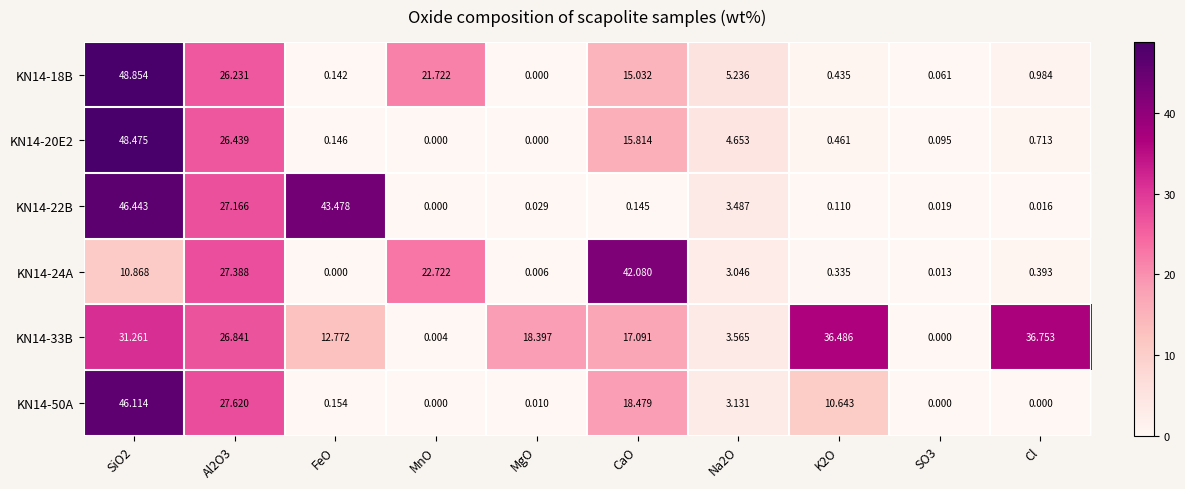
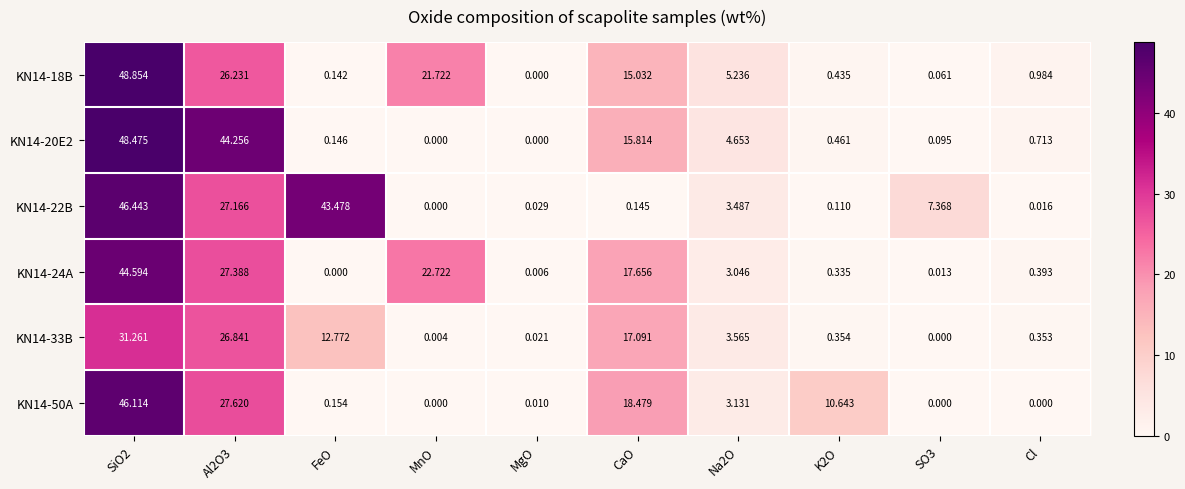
KN14-20E2, Al2O3: 26.439 -> 44.256
KN14-22B, SO3: 0.019 -> 7.368
KN14-24A, SiO2: 10.868 -> 44.594
KN14-24A, CaO: 42.080 -> 17.656
KN14-33B, MgO: 18.397 -> 0.021
KN14-33B, K2O: 36.486 -> 0.354
KN14-33B, Cl: 36.753 -> 0.353
